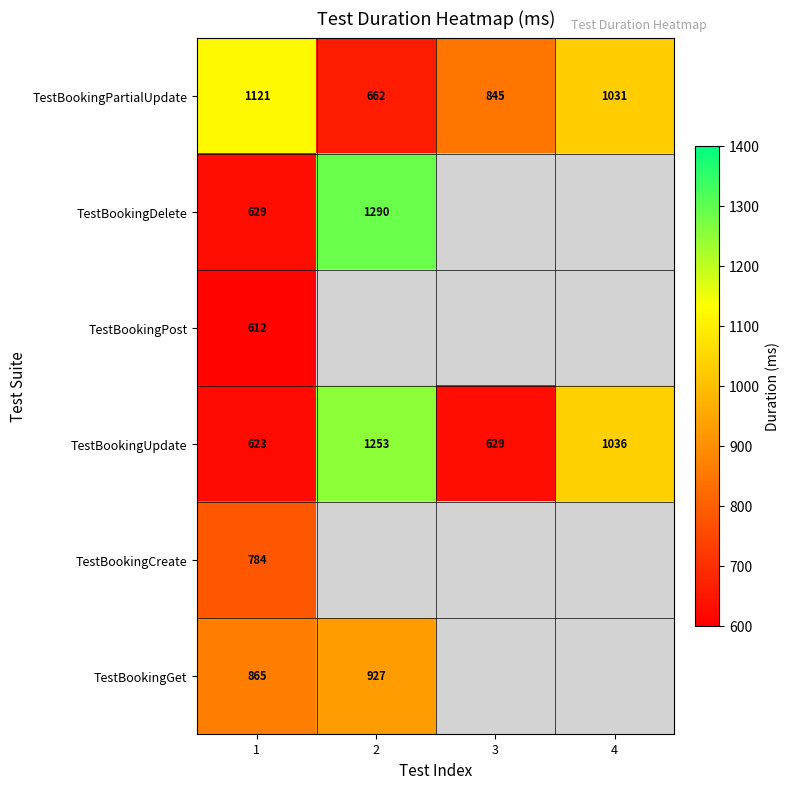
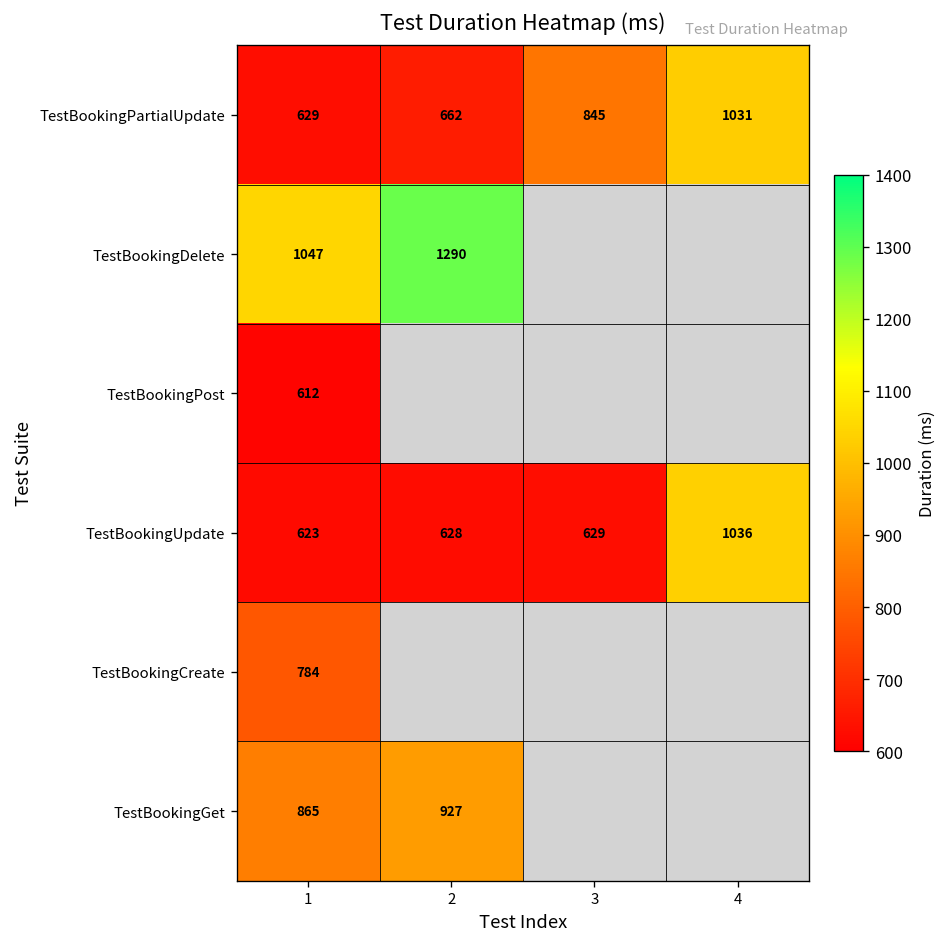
TestBookingPartialUpdate, 1: 1121 -> 629
TestBookingDelete, 1: 629 -> 1047
TestBookingUpdate, 2: 1253 -> 628
